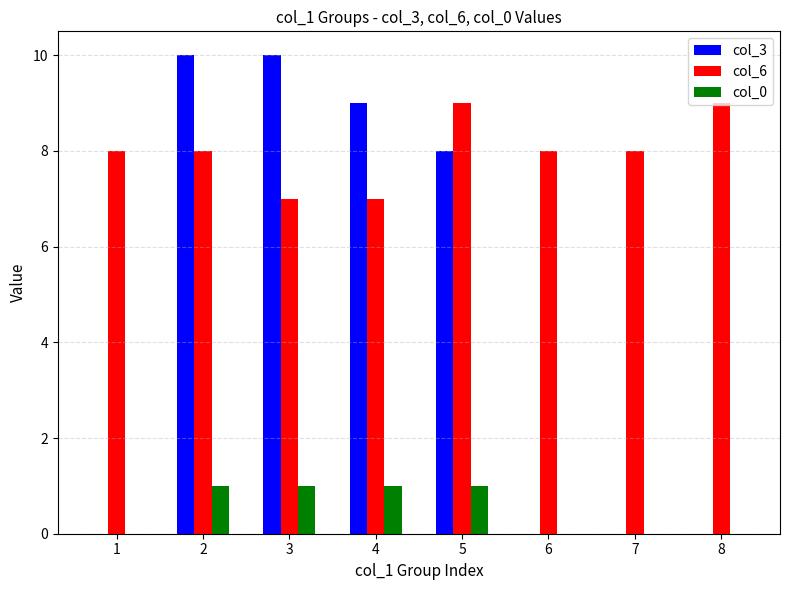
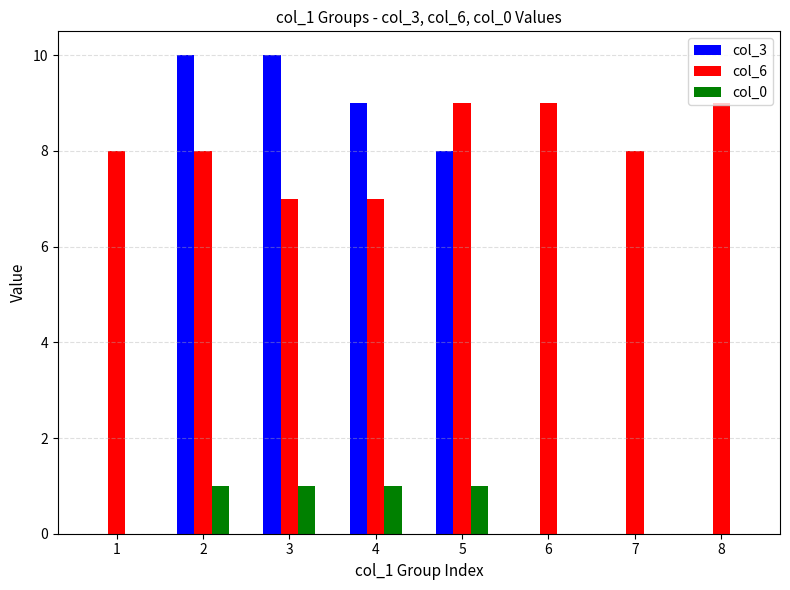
col_6, 6: 8 -> 9
